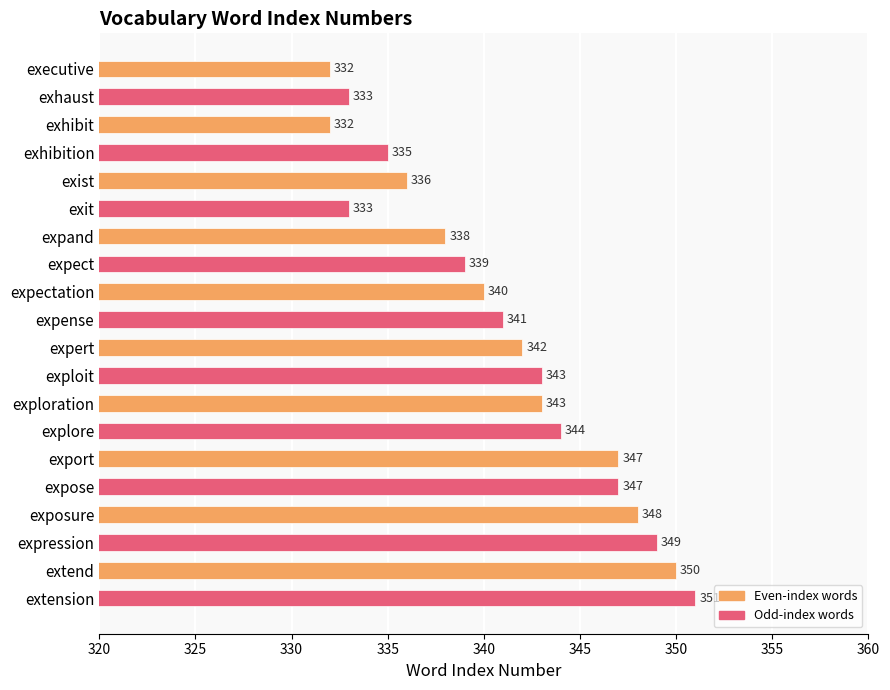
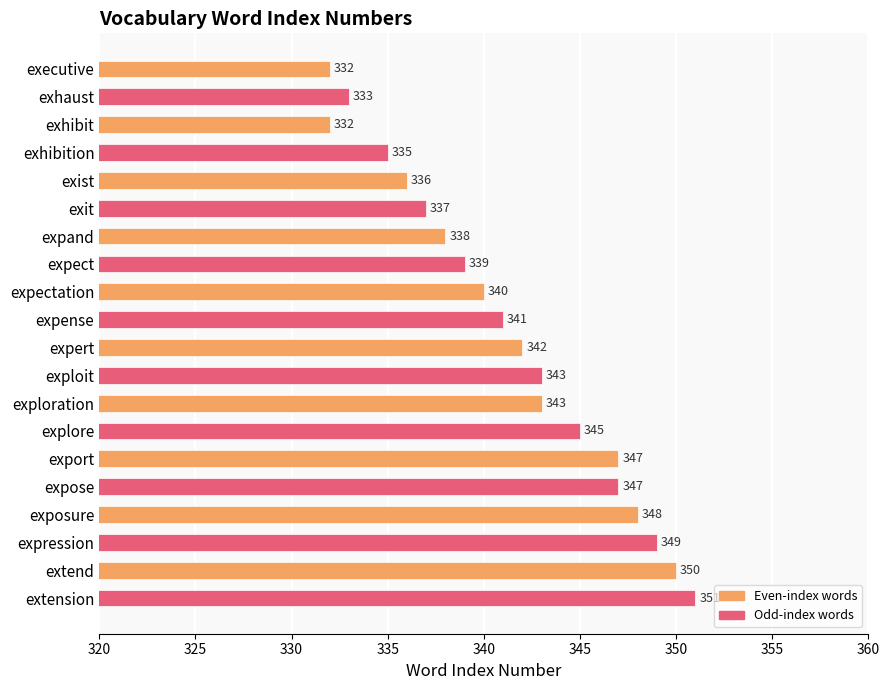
exit: 333 -> 337
explore: 344 -> 345
